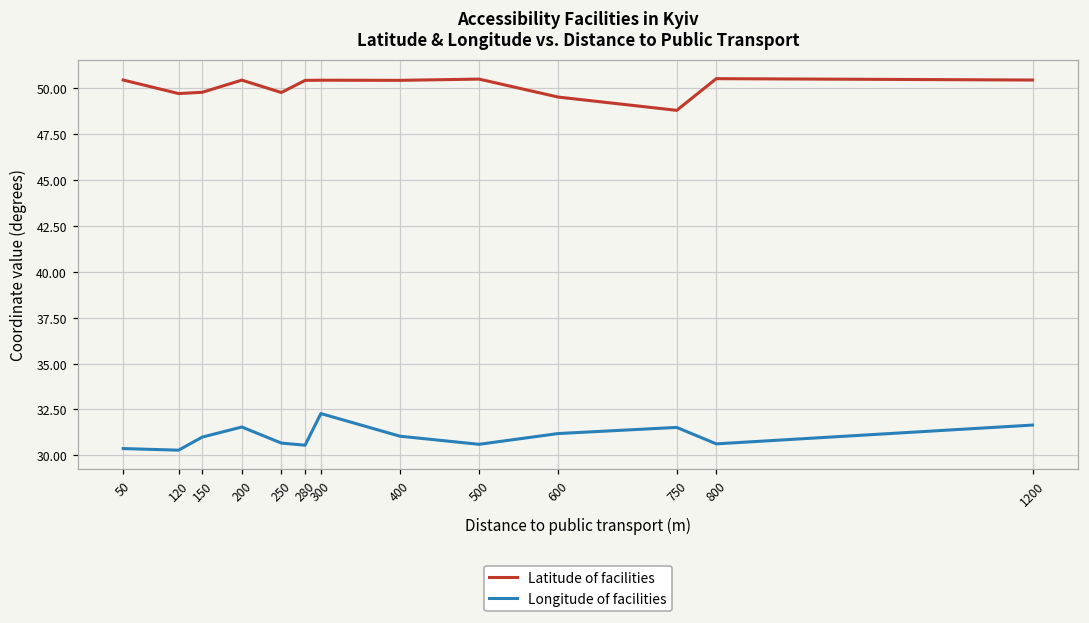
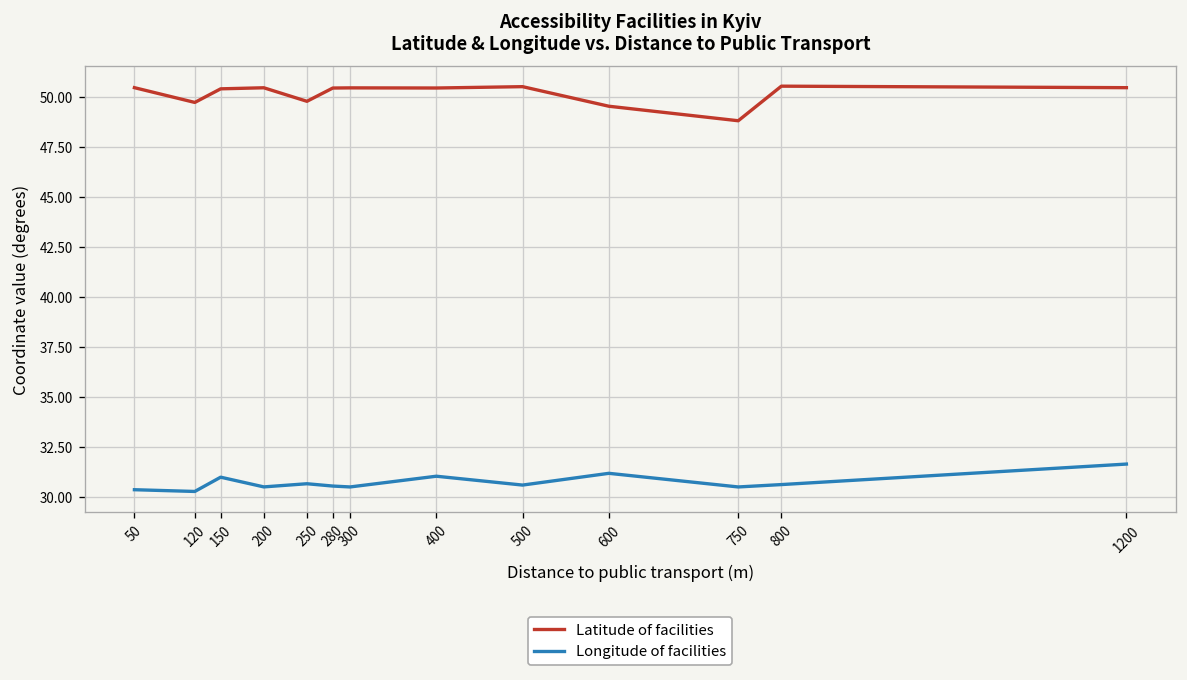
Latitude of facilities, 150: 49.8 -> 50.4
Longitude of facilities, 200: 31.5 -> 30.5
Longitude of facilities, 300: 32.3 -> 30.5
Longitude of facilities, 750: 31.5 -> 30.5
